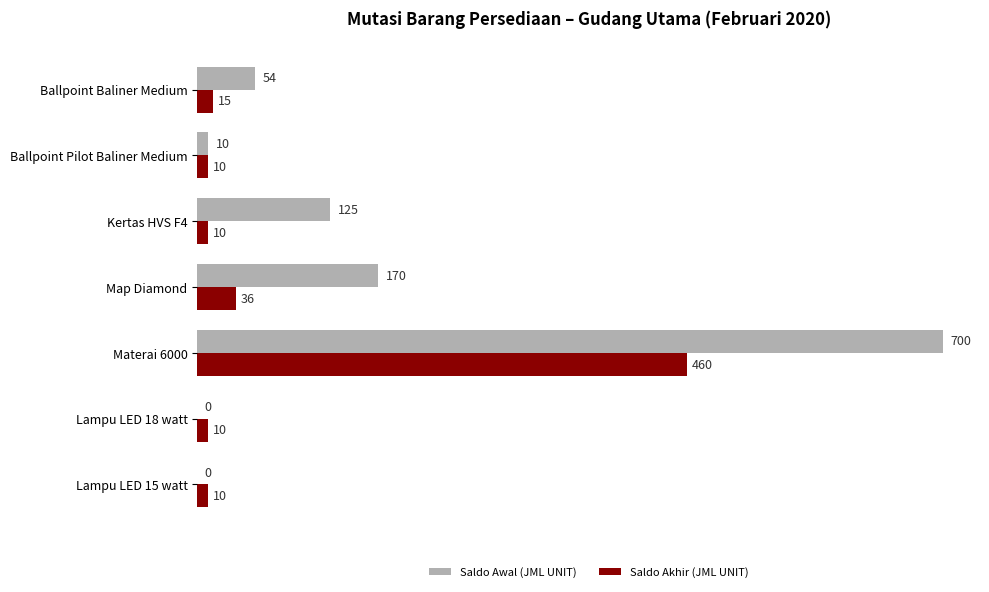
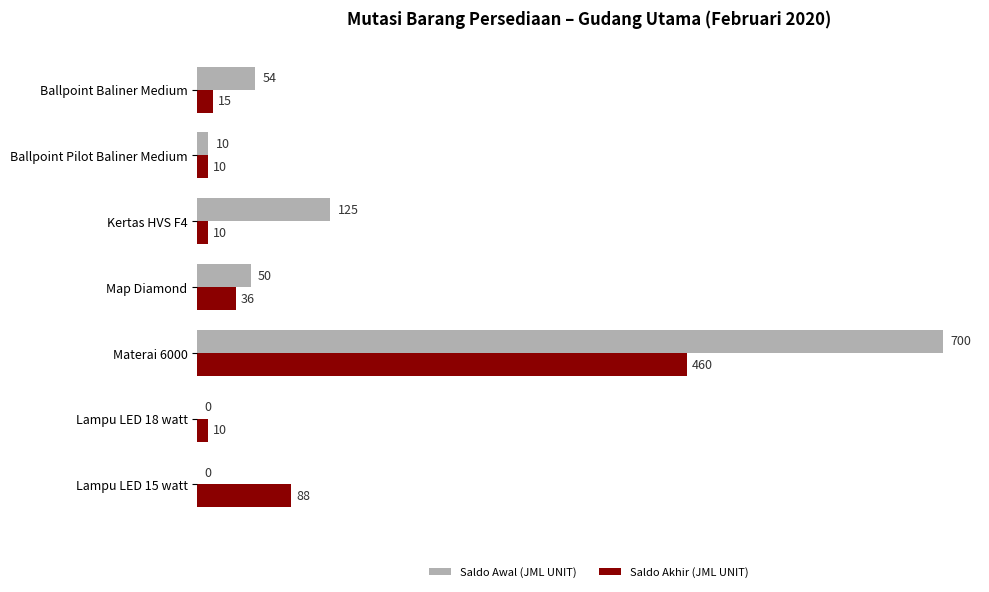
Saldo Awal (JML UNIT), Map Diamond: 170 -> 50
Saldo Akhir (JML UNIT), Lampu LED 15 watt: 10 -> 88
